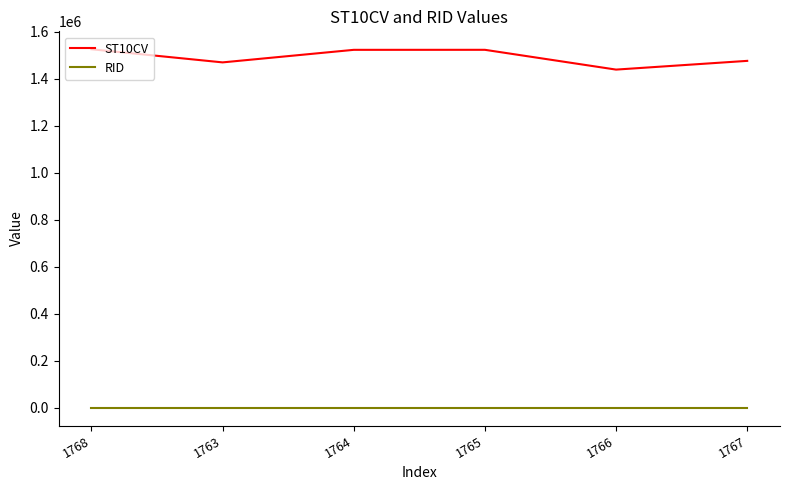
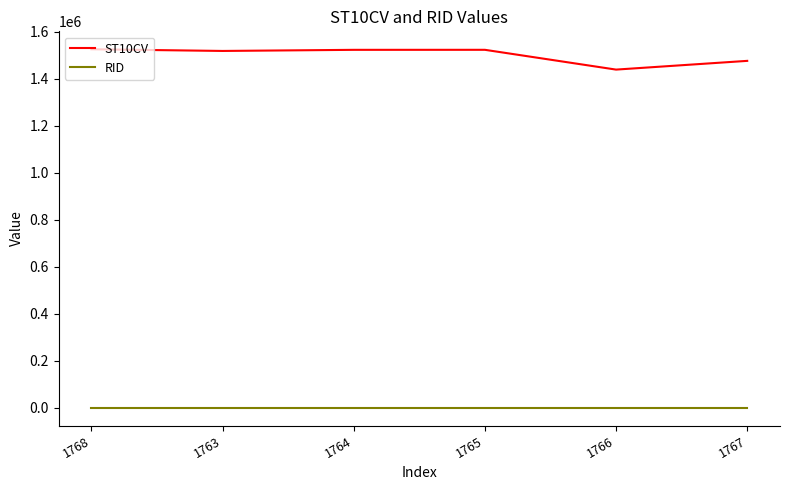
ST10CV, 1763: 1470000 -> 1520000
